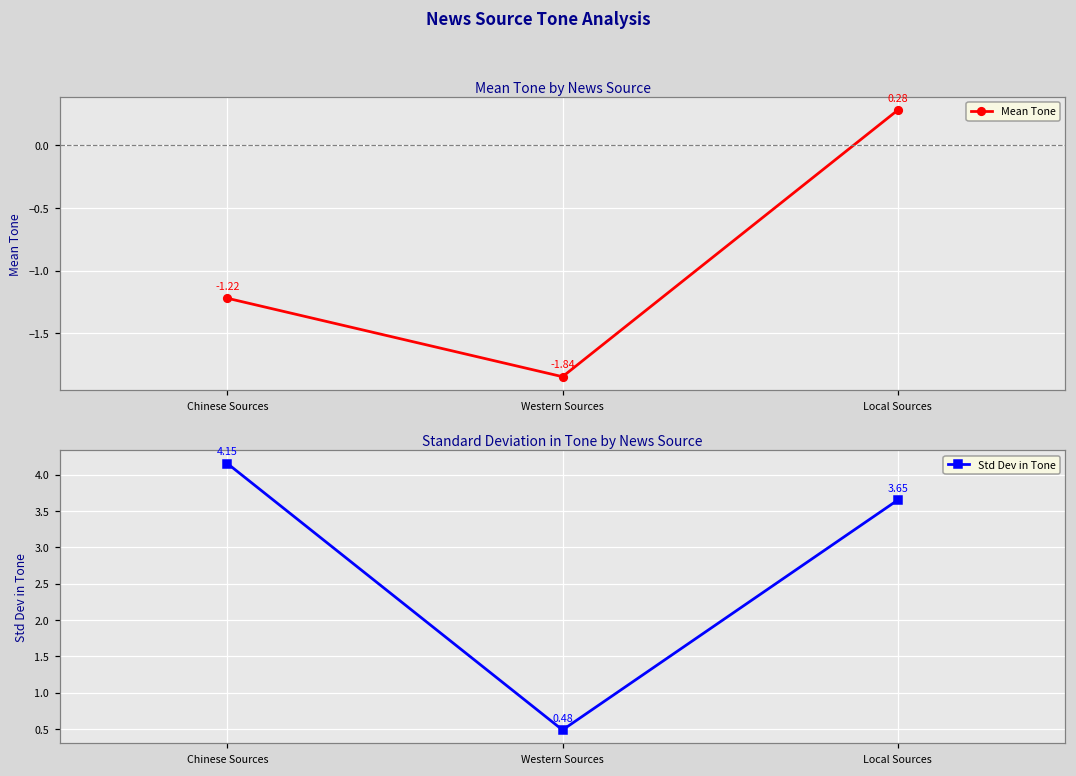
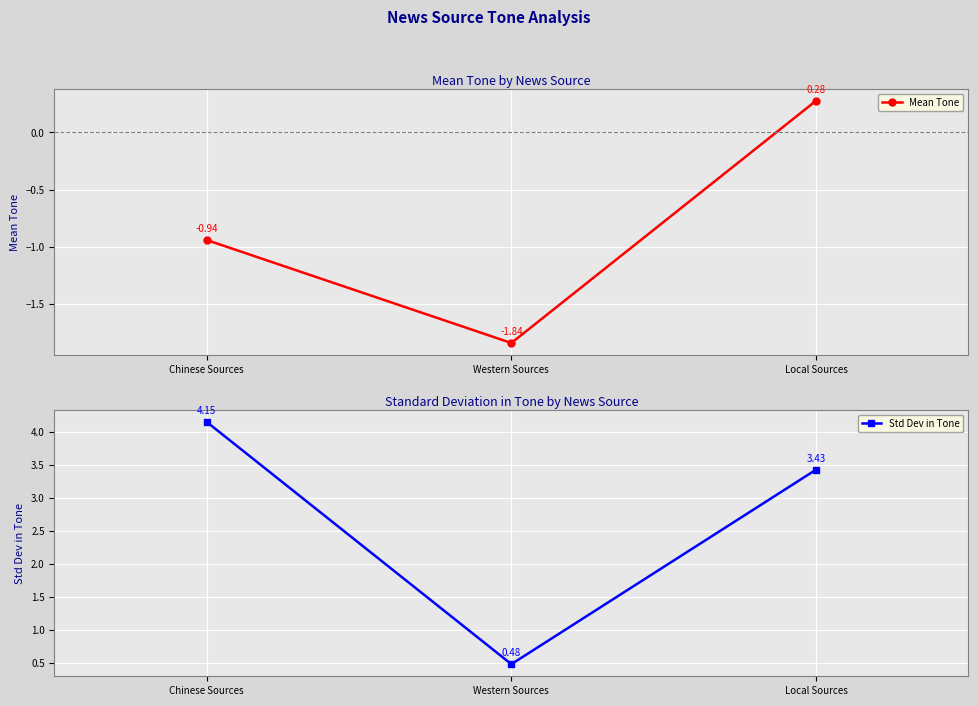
Mean Tone by News Source, Chinese Sources: -1.22 -> -0.94
Standard Deviation in Tone by News Source, Local Sources: 3.65 -> 3.43
